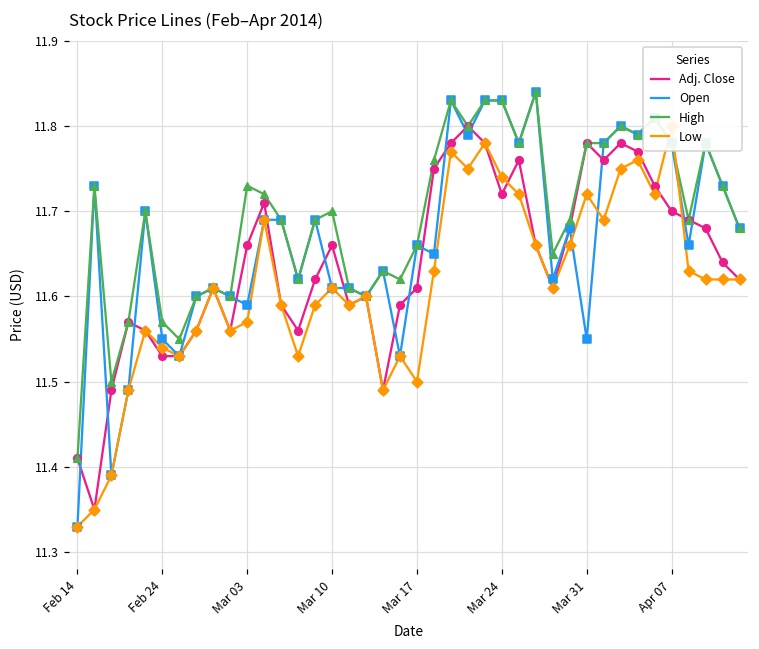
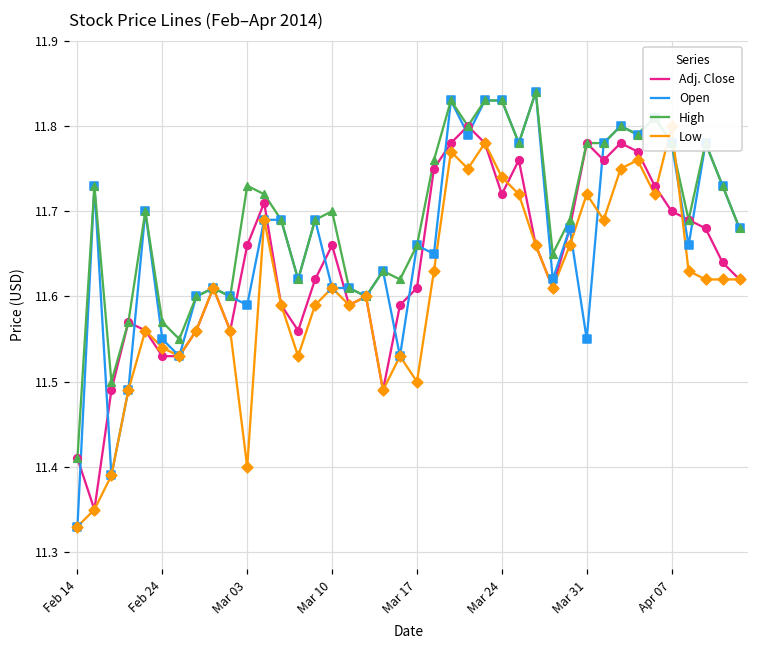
Low, Mar 03: 11.57 -> 11.40
